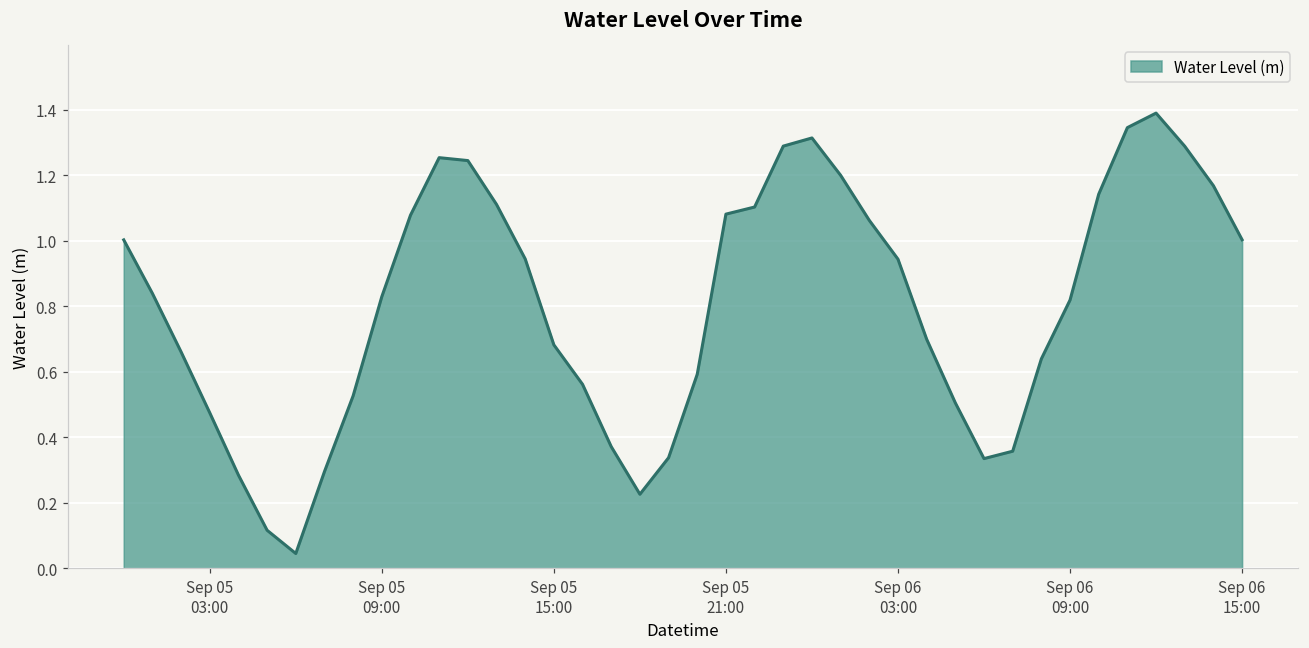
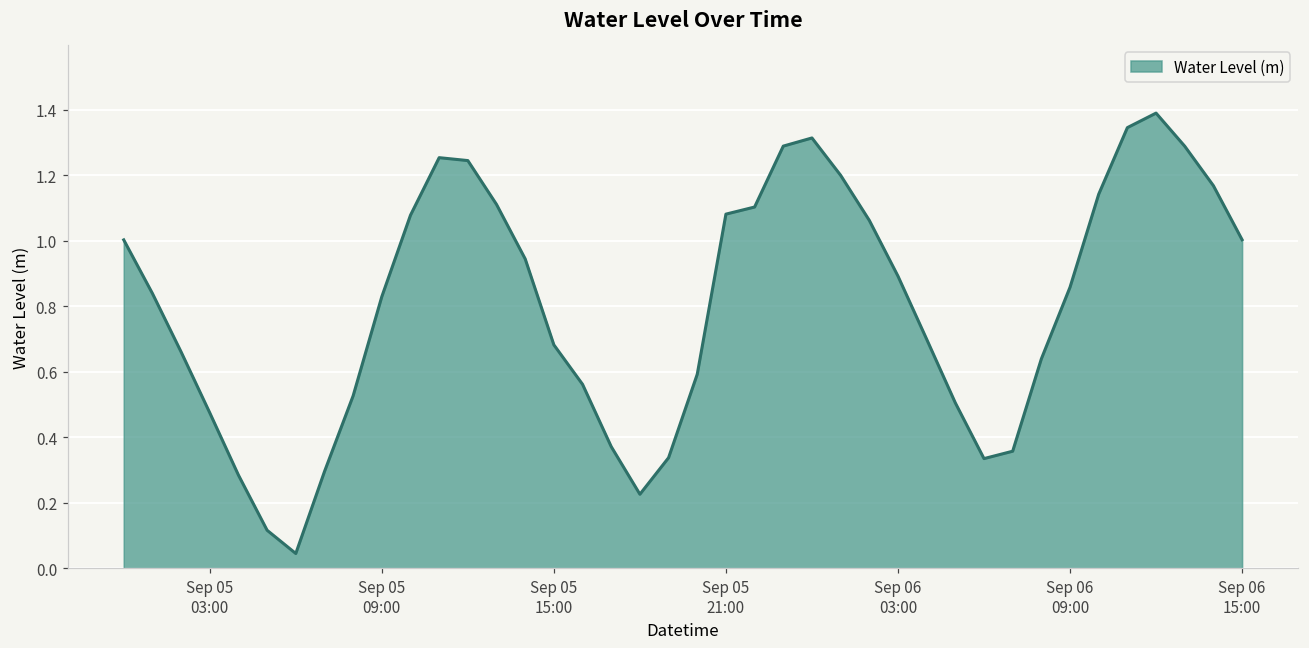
Sep 06 03:00: 0.94 -> 0.89
Sep 06 09:00: 0.82 -> 0.86
